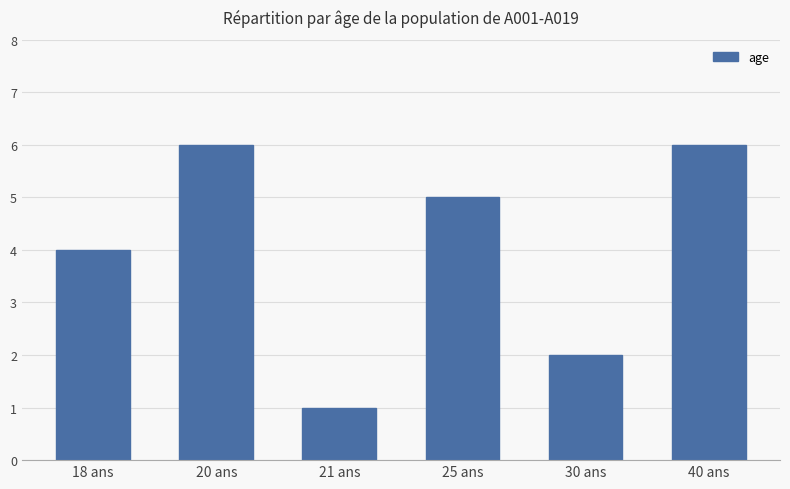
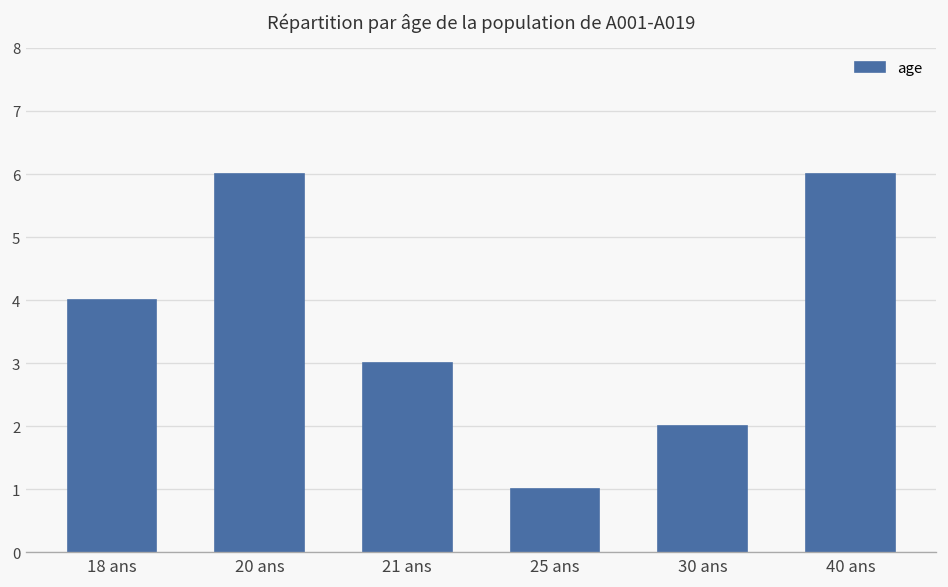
21 ans: 1 -> 3
25 ans: 5 -> 1
